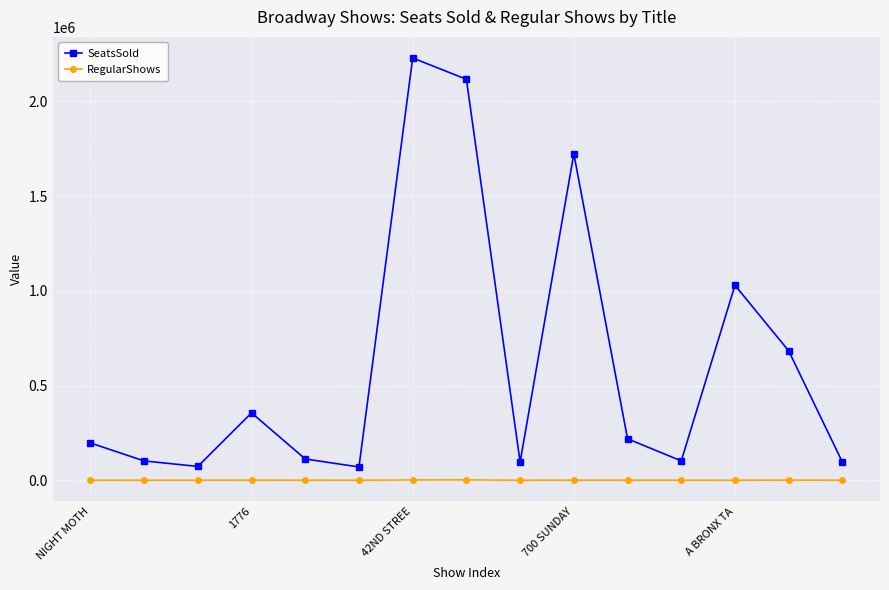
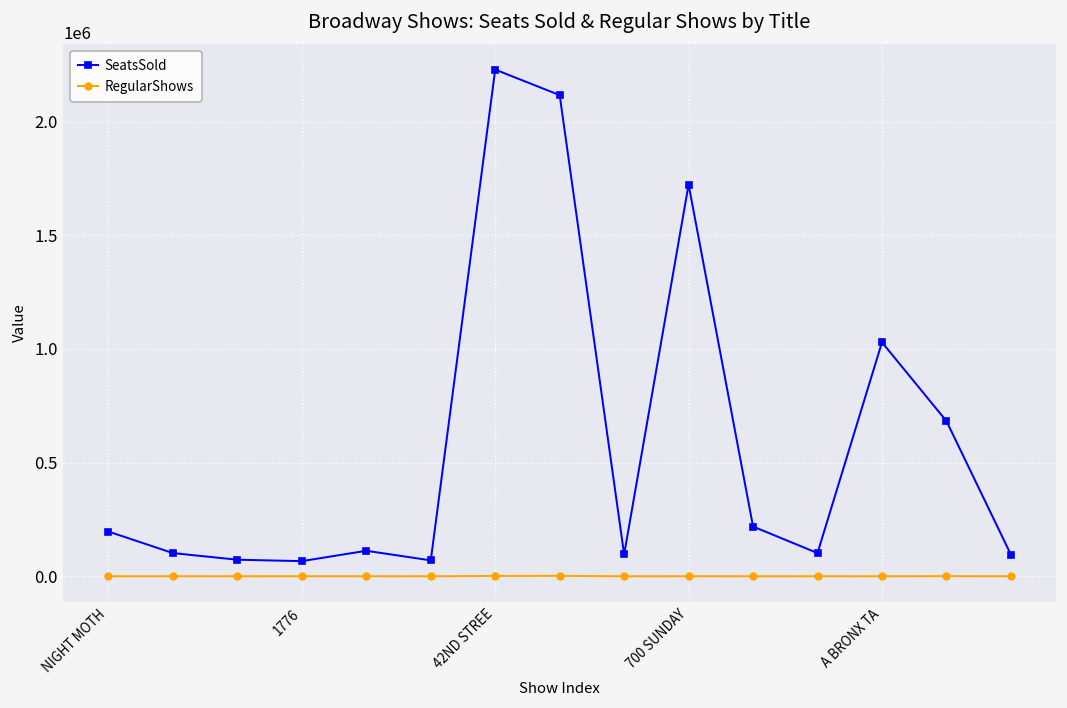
SeatsSold, 1776: 360000 -> 70000
